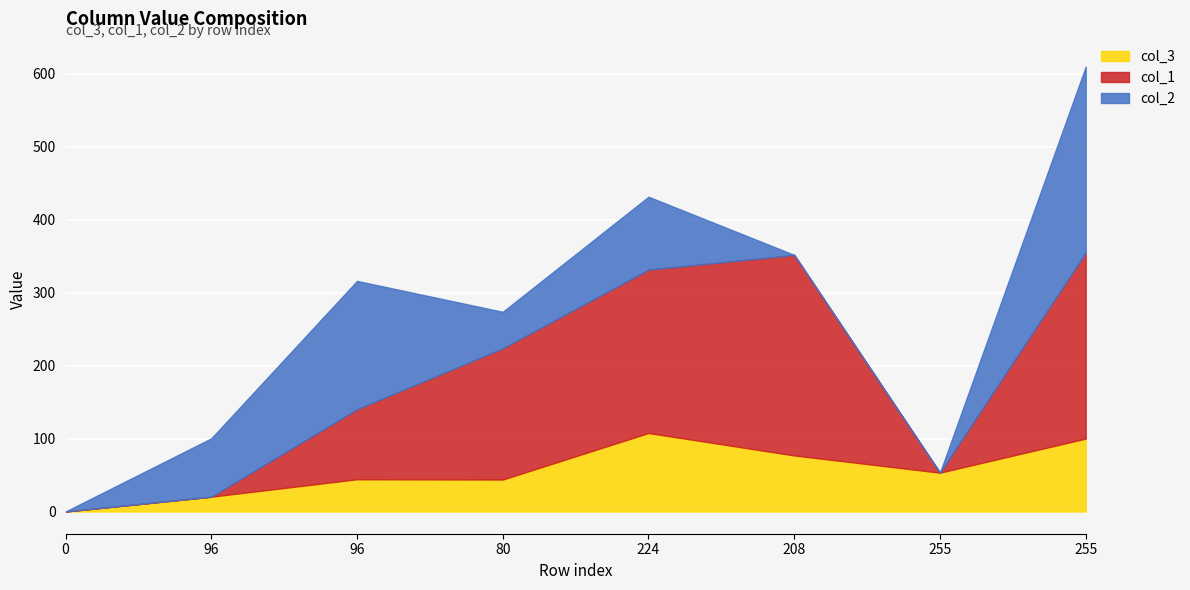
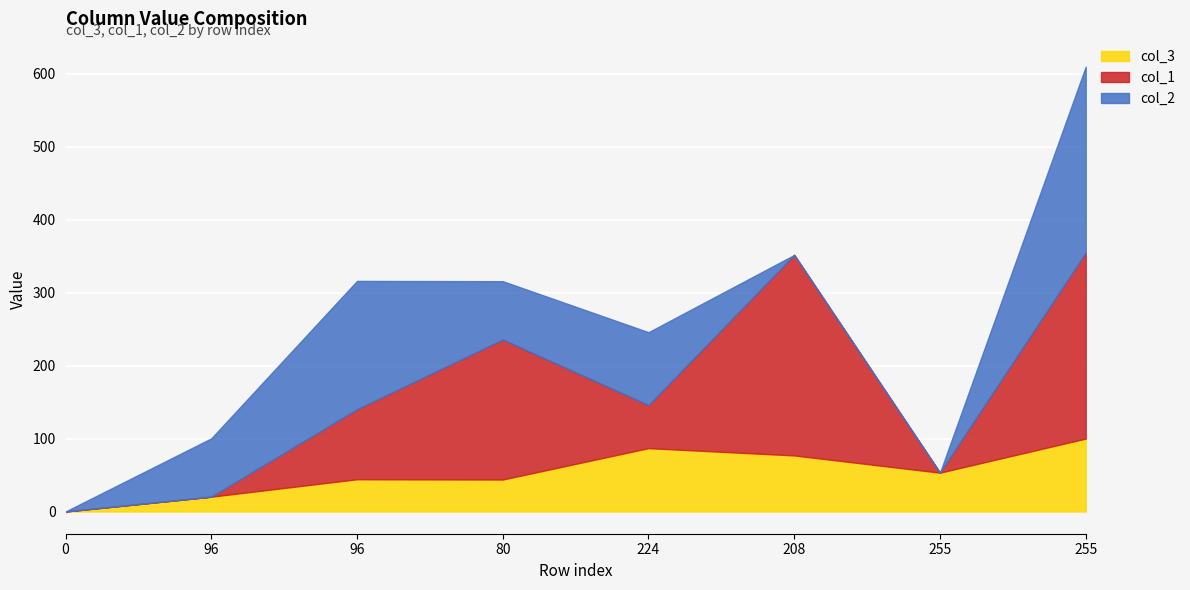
col_1, 80: 180 -> 190
col_2, 80: 50 -> 80
col_3, 224: 110 -> 90
col_1, 224: 220 -> 60
